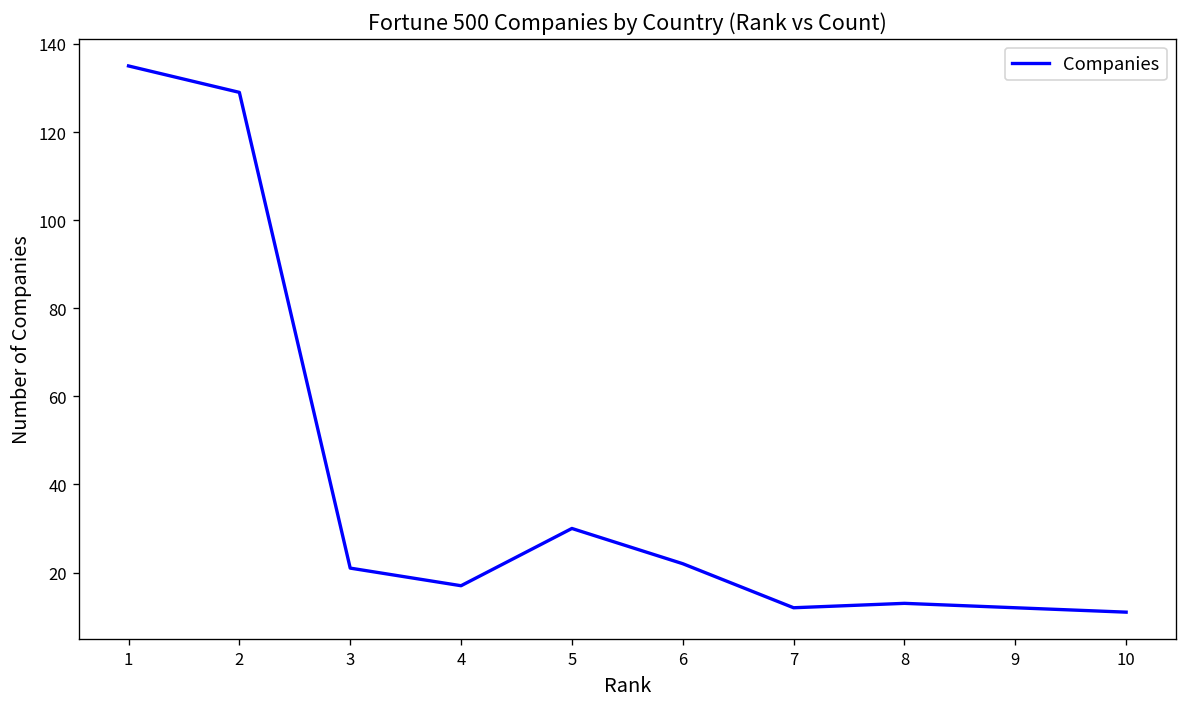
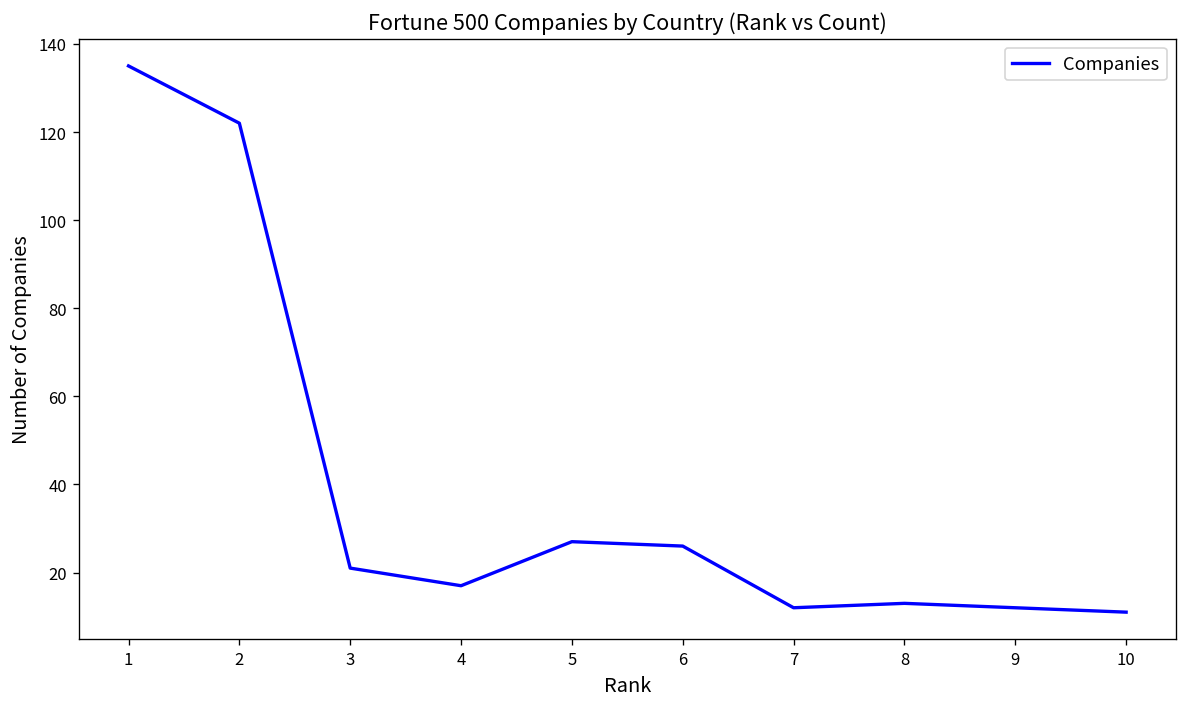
2: 129 -> 122
5: 30 -> 27
6: 22 -> 26
